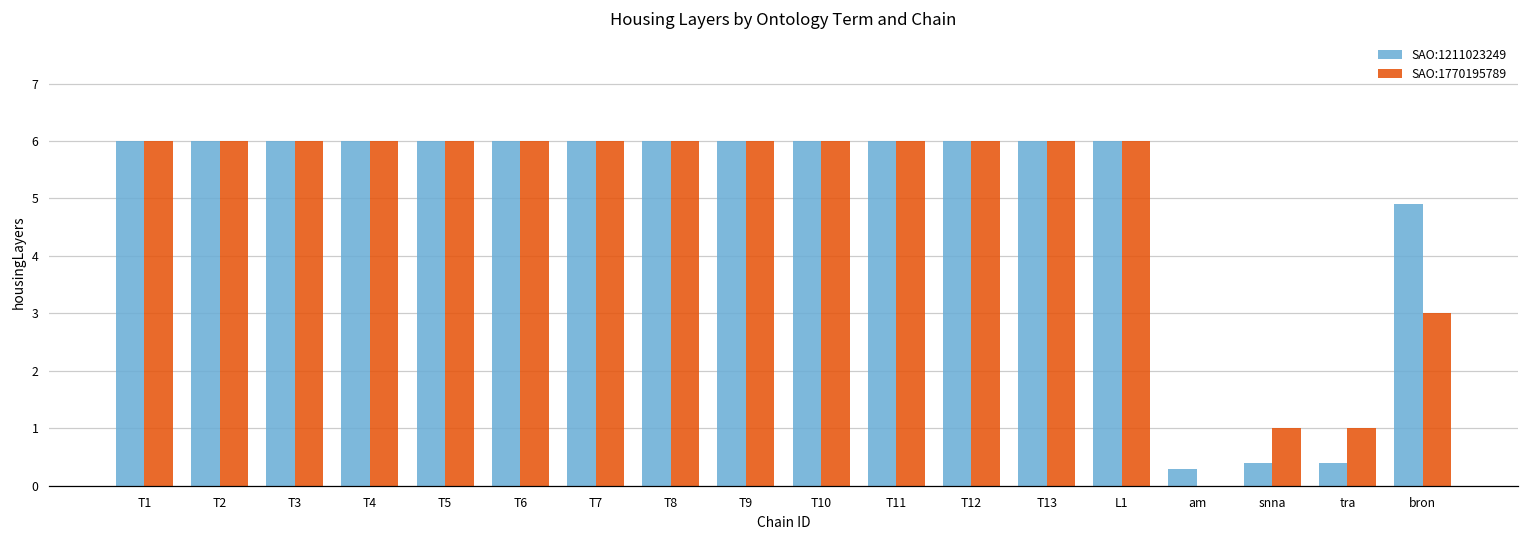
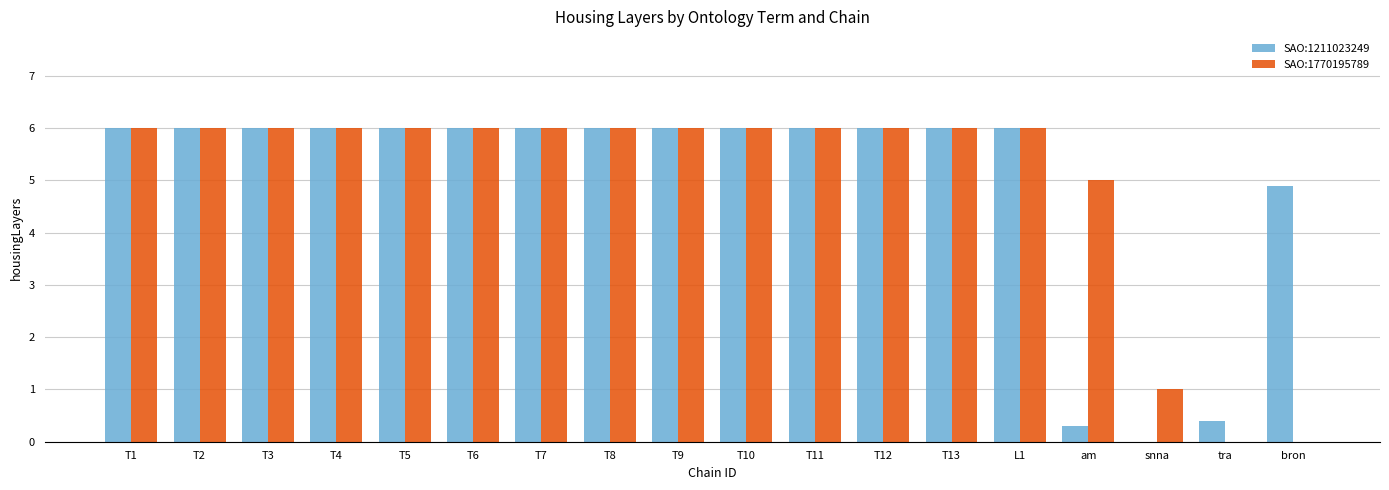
SAO:1770195789, am: 0 -> 5
SAO:1211023249, snna: 0.4 -> 0.0
SAO:1770195789, tra: 1 -> 0
SAO:1770195789, bron: 3 -> 0
